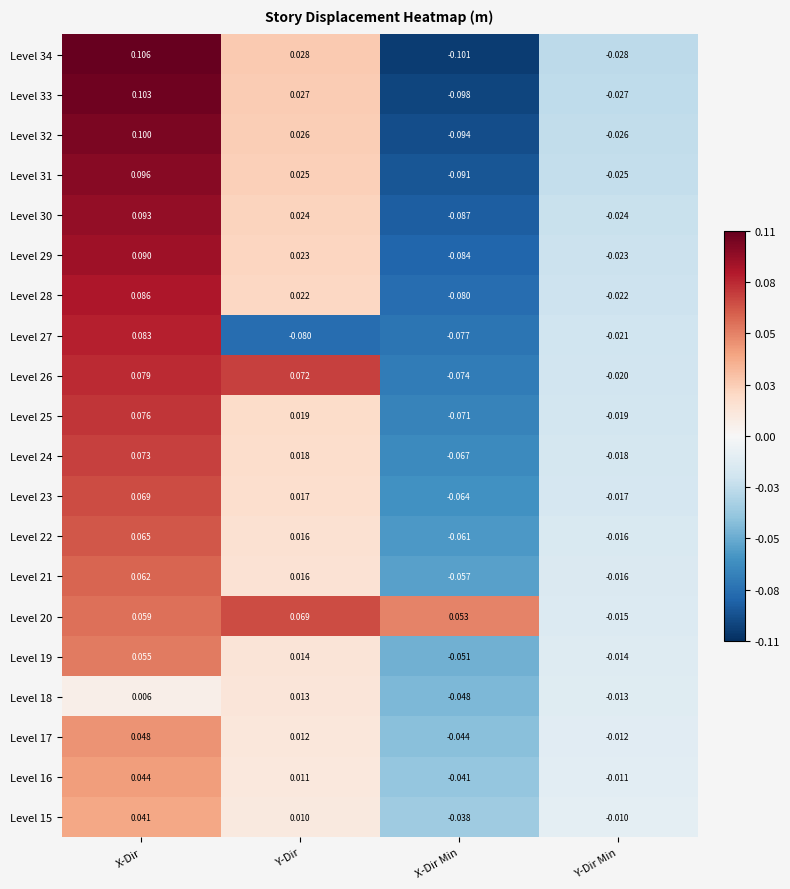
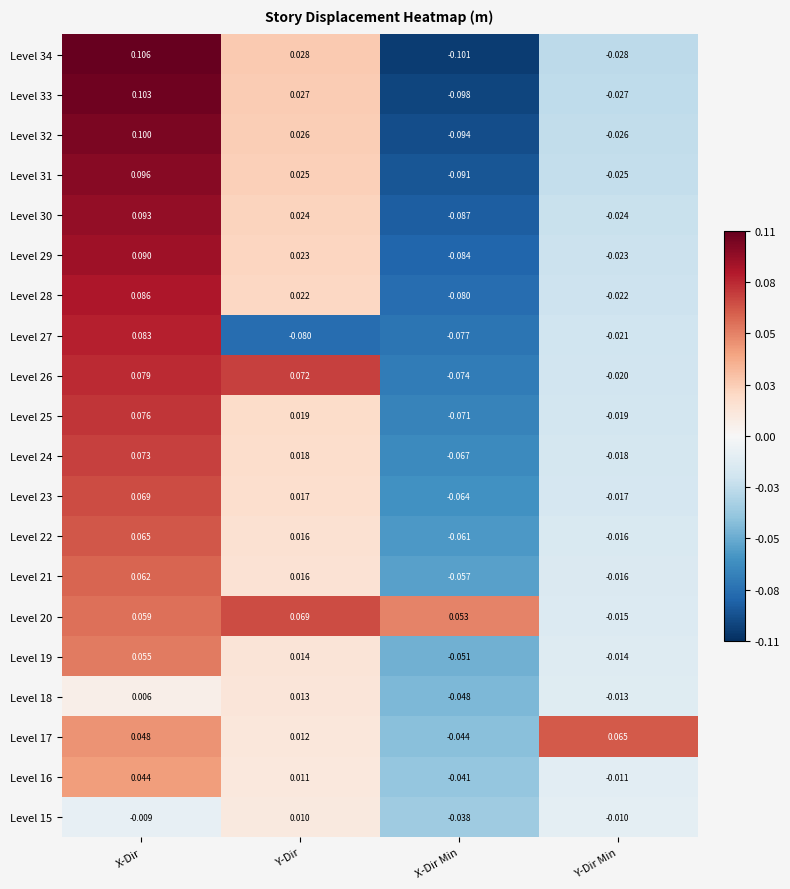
Level 17, Y-Dir Min: -0.012 -> 0.065
Level 15, X-Dir: 0.041 -> -0.009
